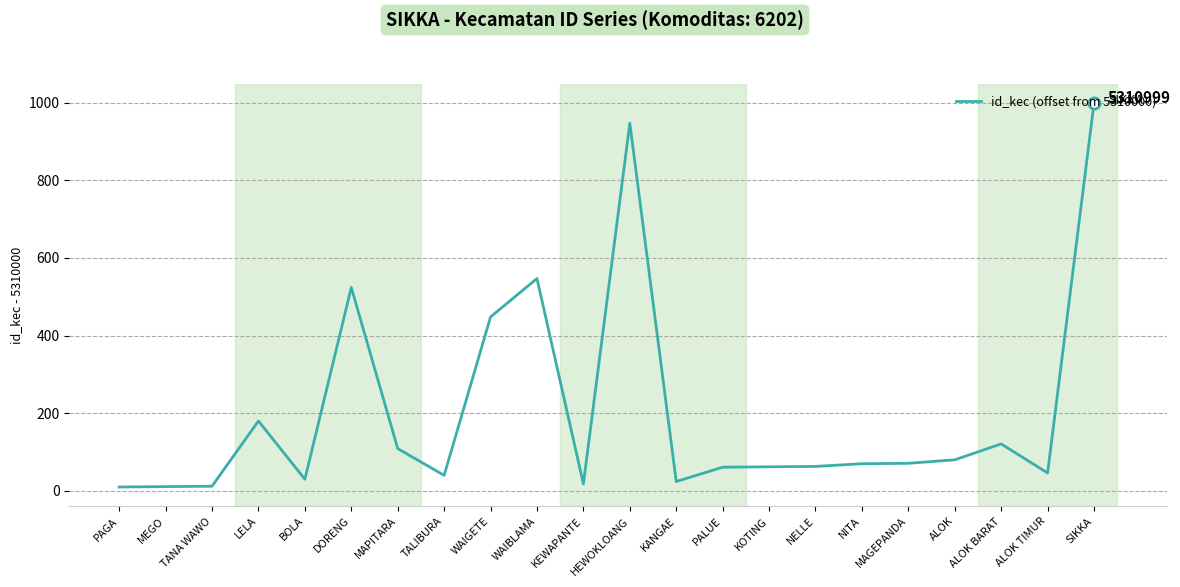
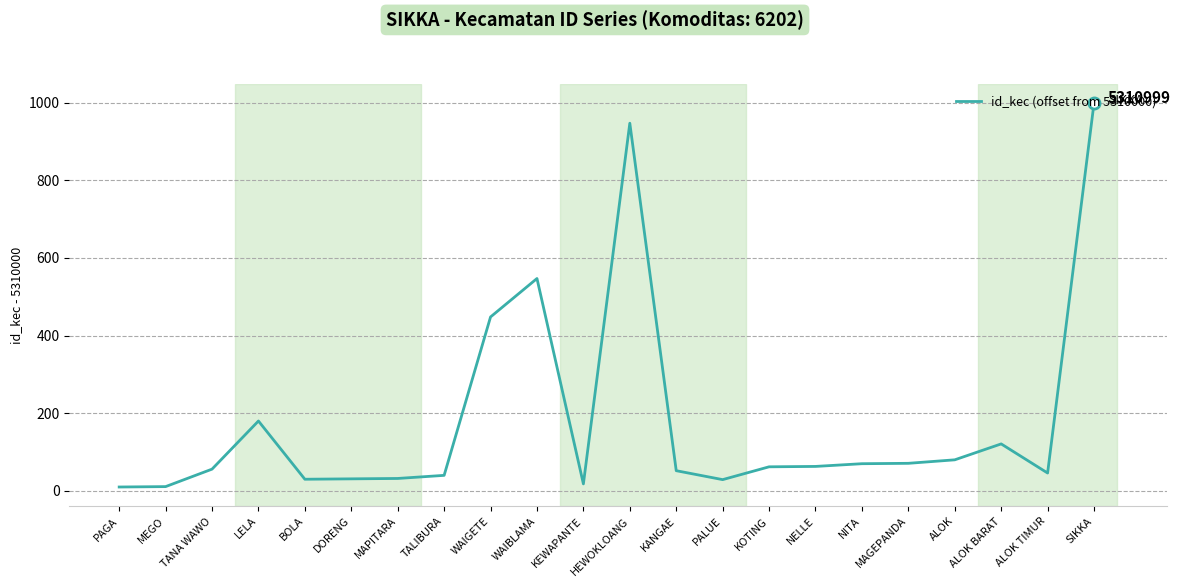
id_kec (offset from 5310000), TANA WAWO: 10 -> 60
id_kec (offset from 5310000), DORENG: 520 -> 30
id_kec (offset from 5310000), MAPITARA: 110 -> 30
id_kec (offset from 5310000), KANGAE: 20 -> 50
id_kec (offset from 5310000), PALUE: 60 -> 30
